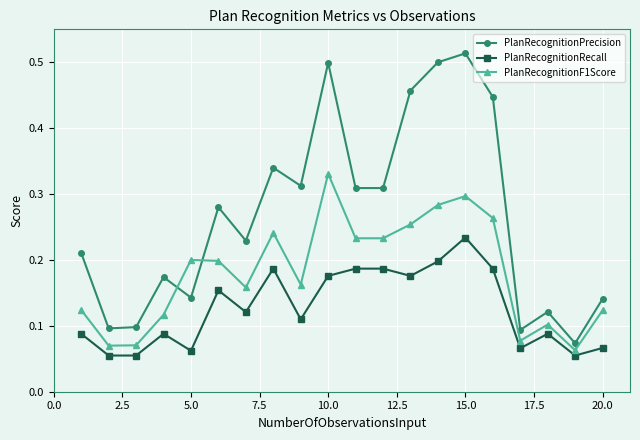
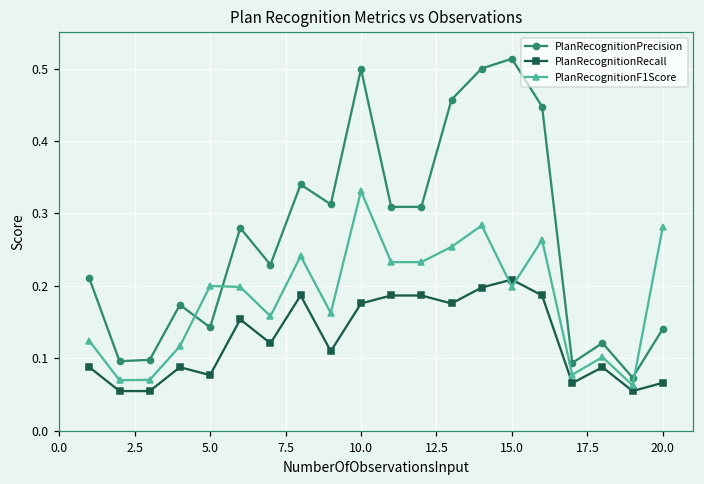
PlanRecognitionRecall, 5.0: 0.06 -> 0.08
PlanRecognitionRecall, 15.0: 0.23 -> 0.21
PlanRecognitionF1Score, 15.0: 0.30 -> 0.20
PlanRecognitionF1Score, 20.0: 0.12 -> 0.28
